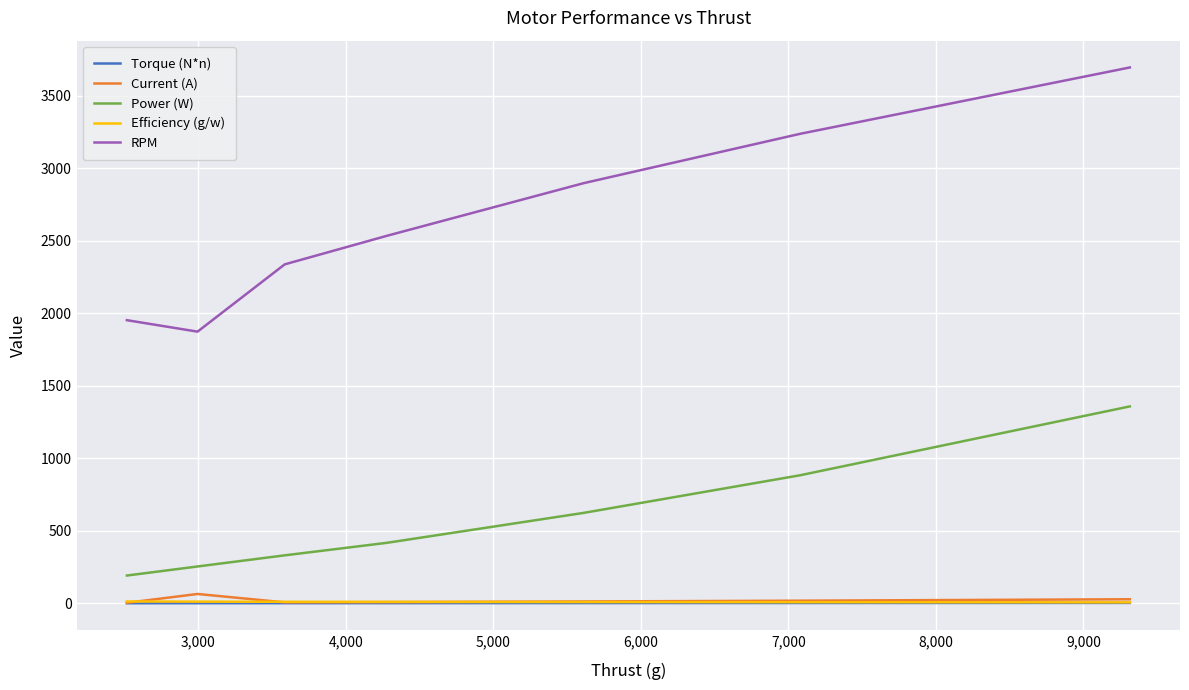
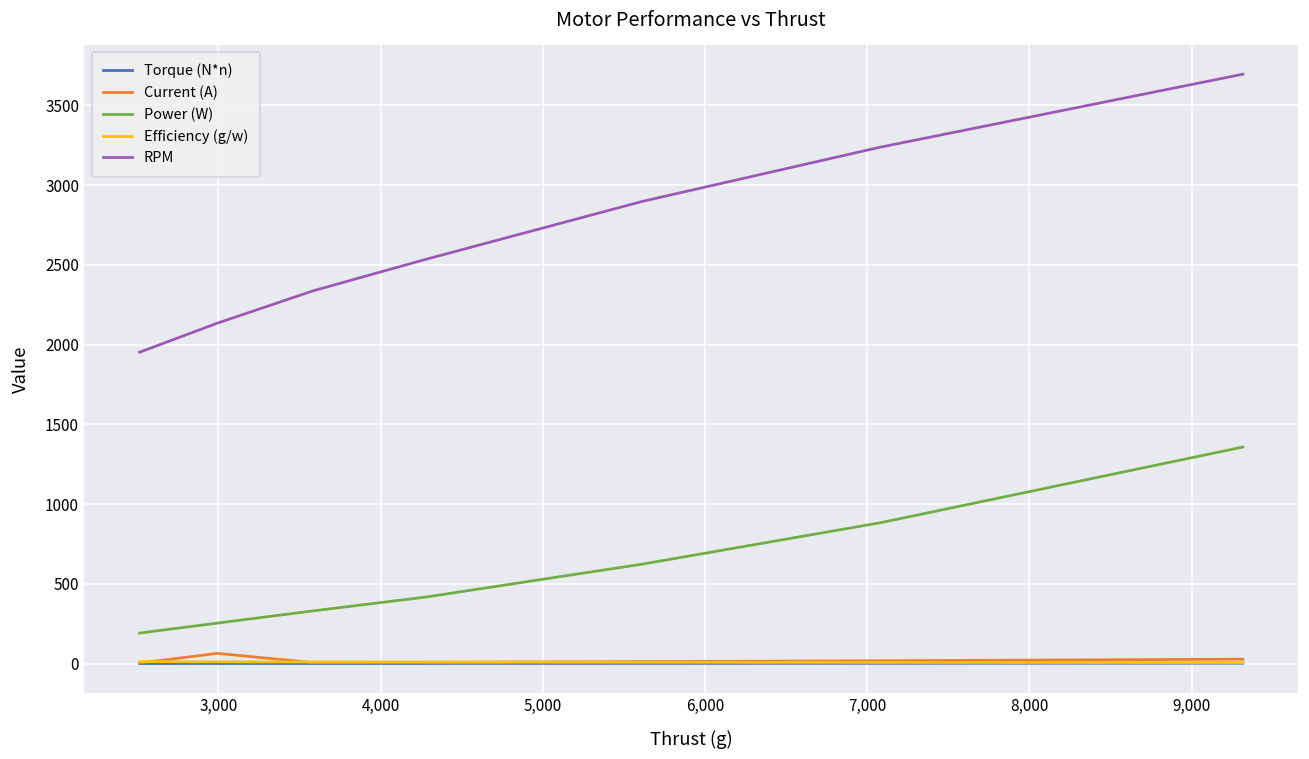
RPM, 3,000: 1870 -> 2140
